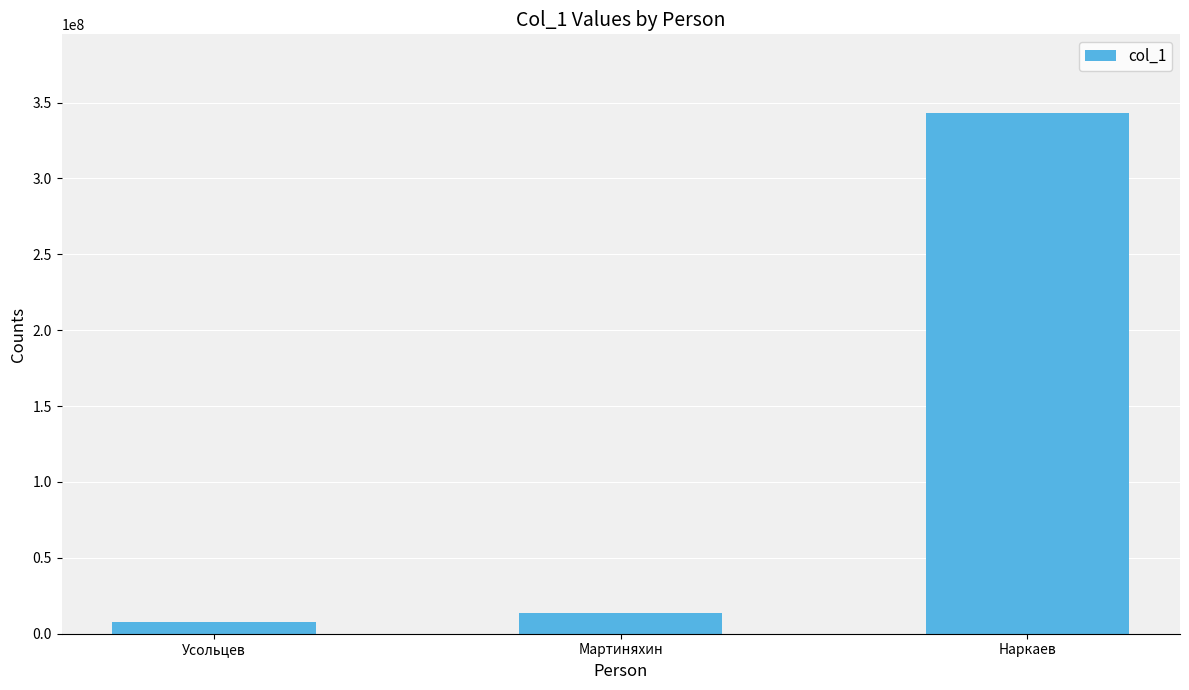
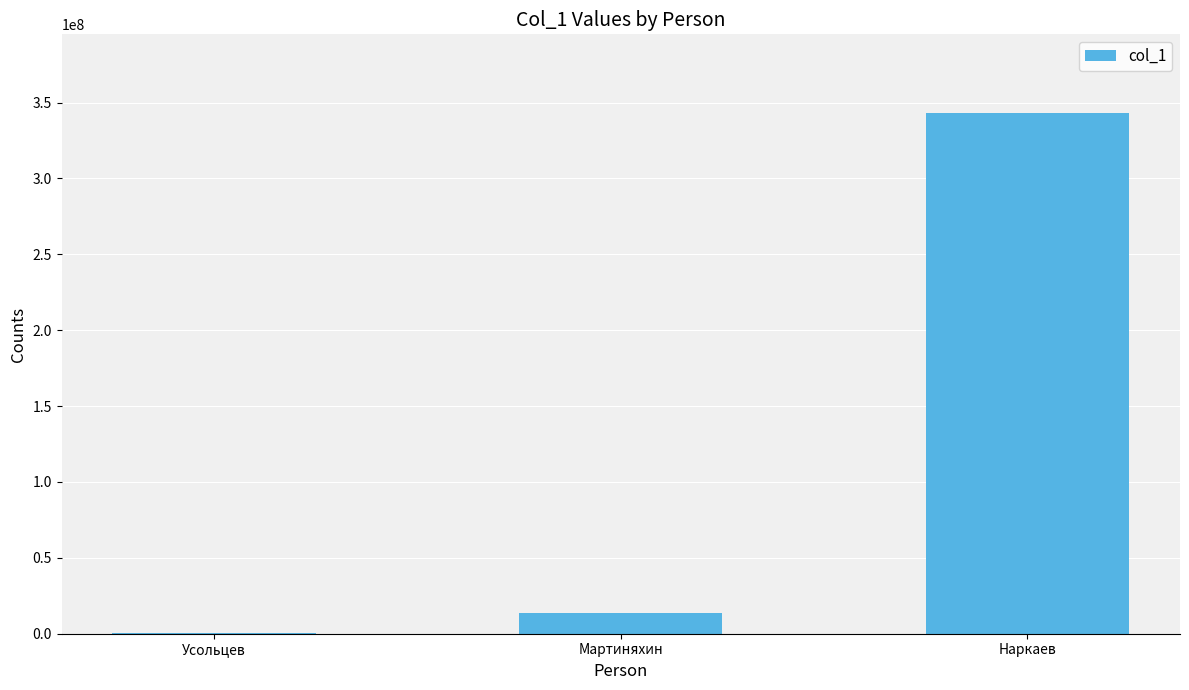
Усольцев: 7000000 -> 1000000
